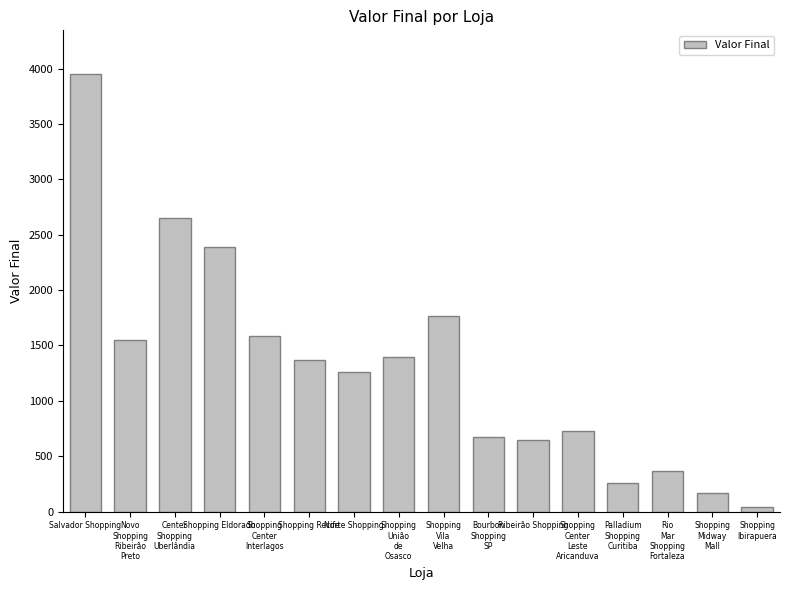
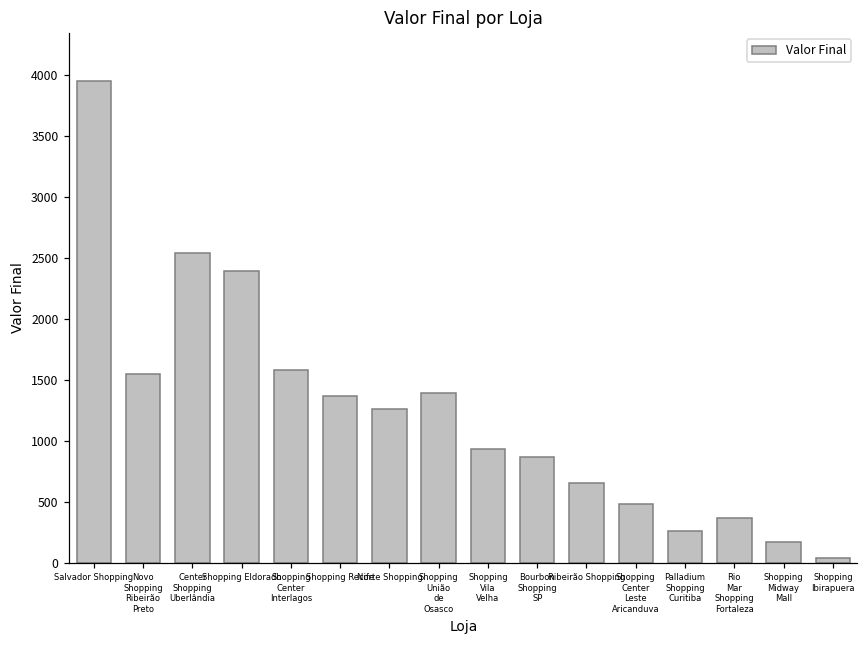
Center Shopping Uberlândia: 2650 -> 2550
Shopping Vila Velha: 1770 -> 940
Bourbon Shopping SP: 680 -> 870
Shopping Center Leste Aricanduva: 730 -> 490
